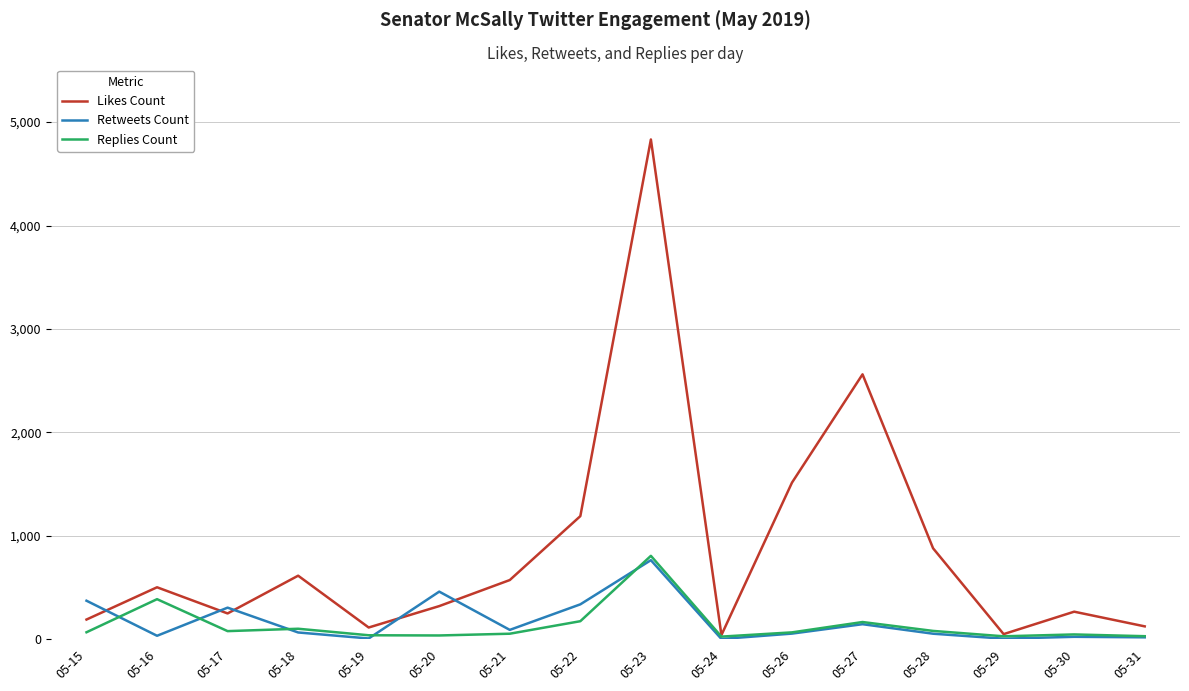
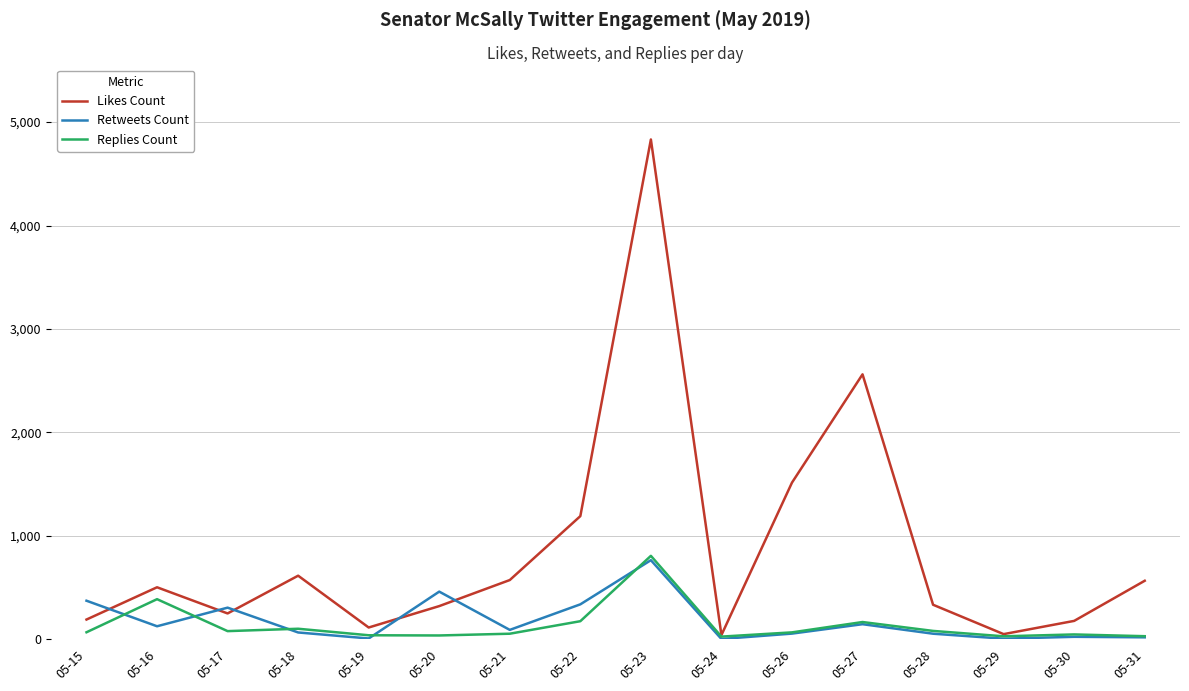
Retweets Count, 05-16: 30 -> 130
Likes Count, 05-28: 880 -> 330
Likes Count, 05-30: 270 -> 180
Likes Count, 05-31: 120 -> 570
